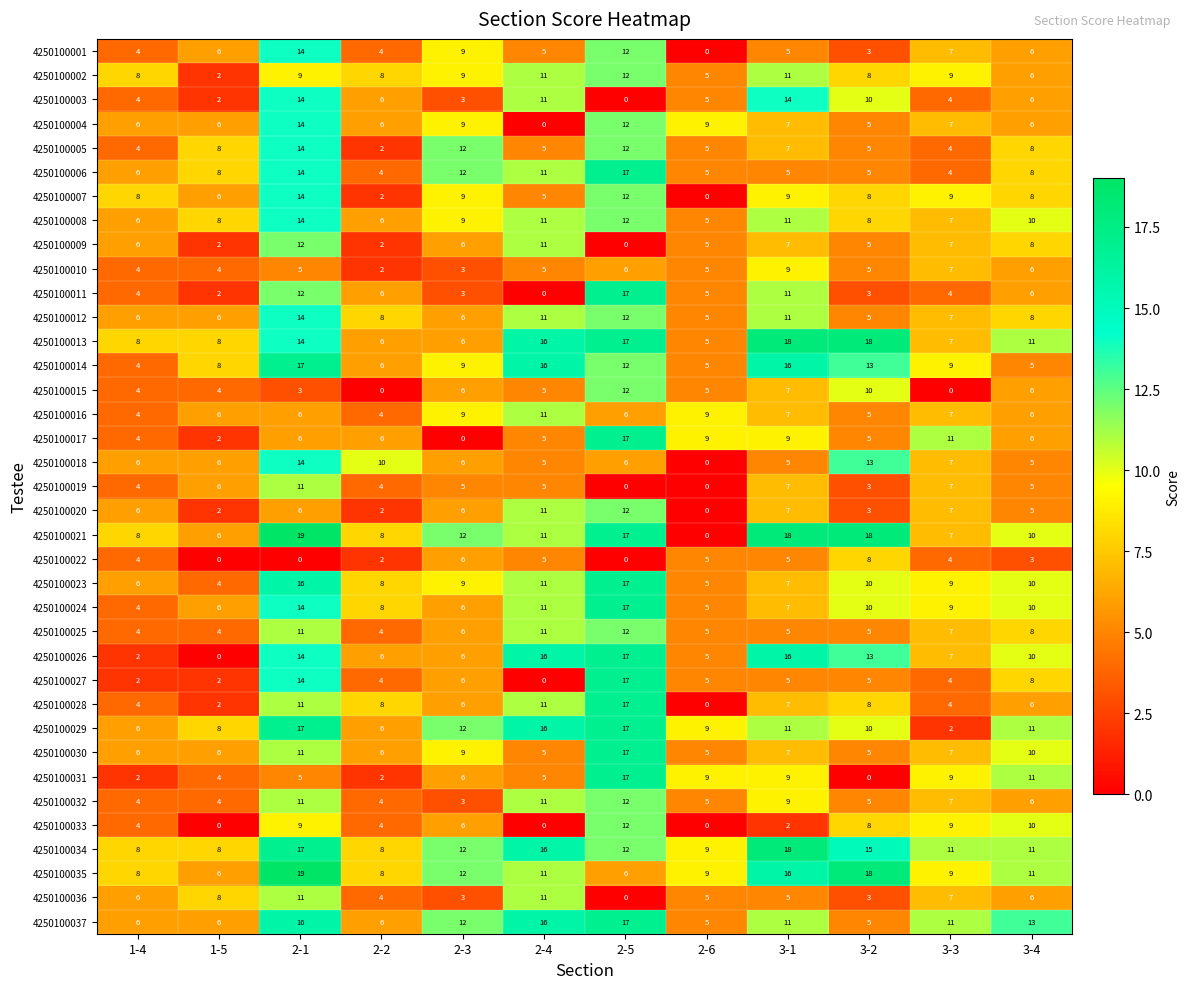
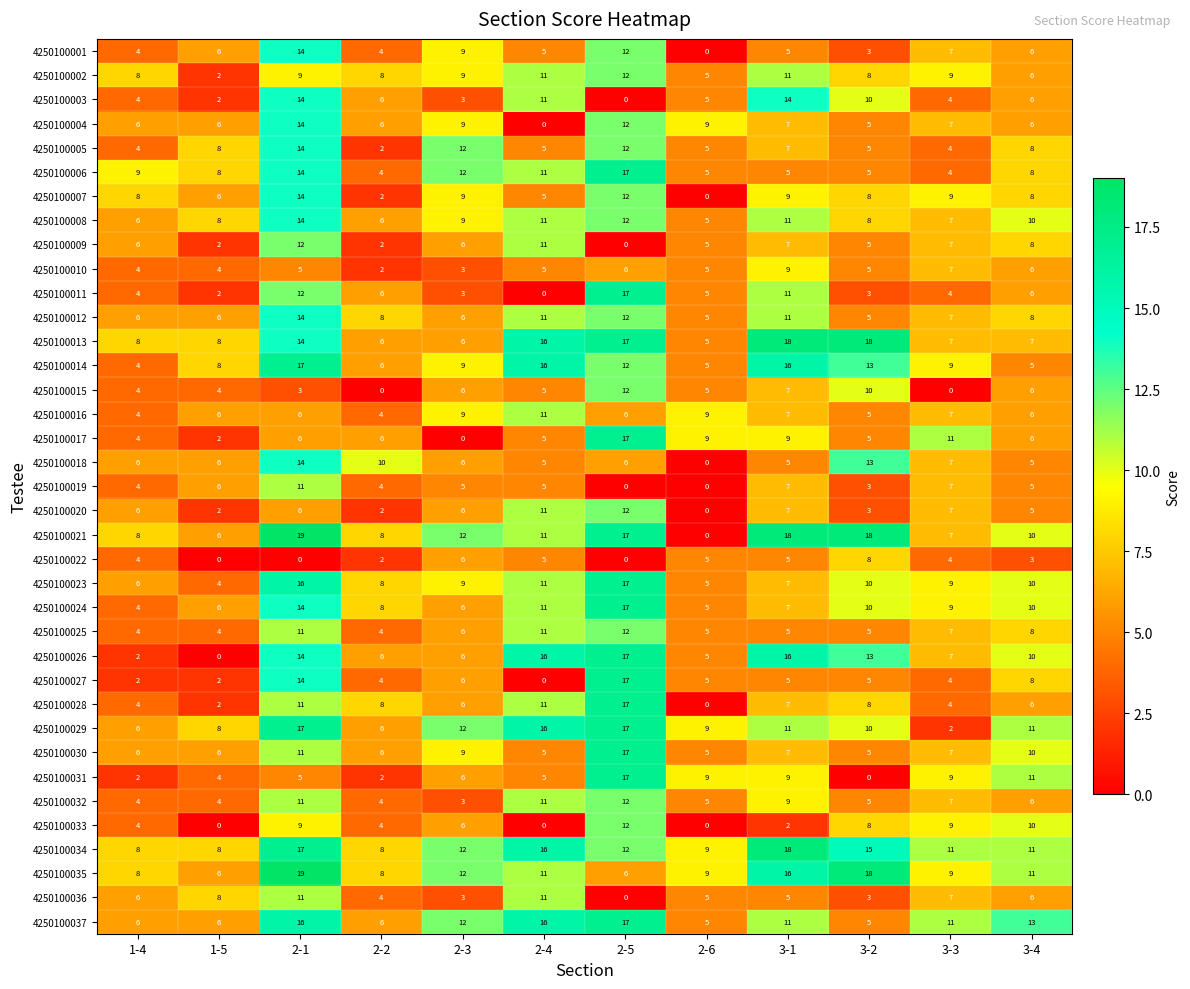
4250100006, 1-4: 6 -> 9
4250100013, 3-4: 11 -> 7
